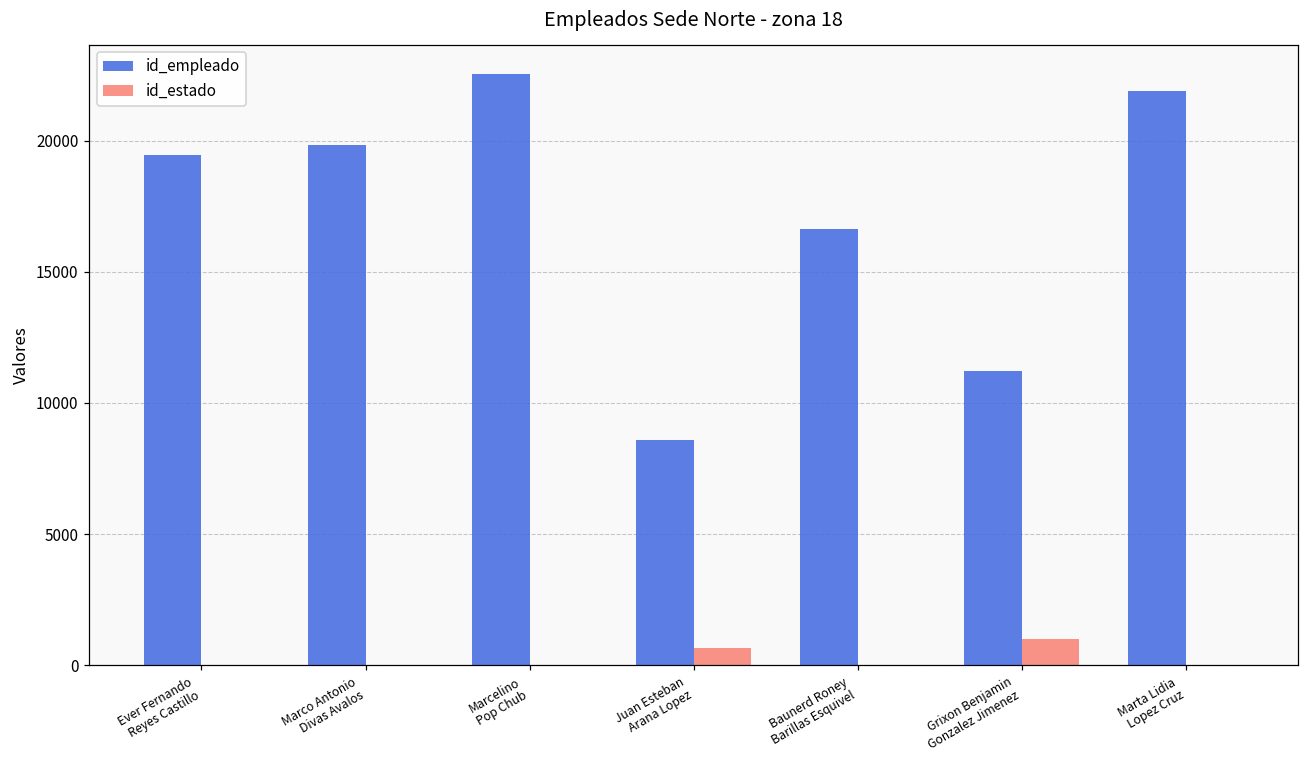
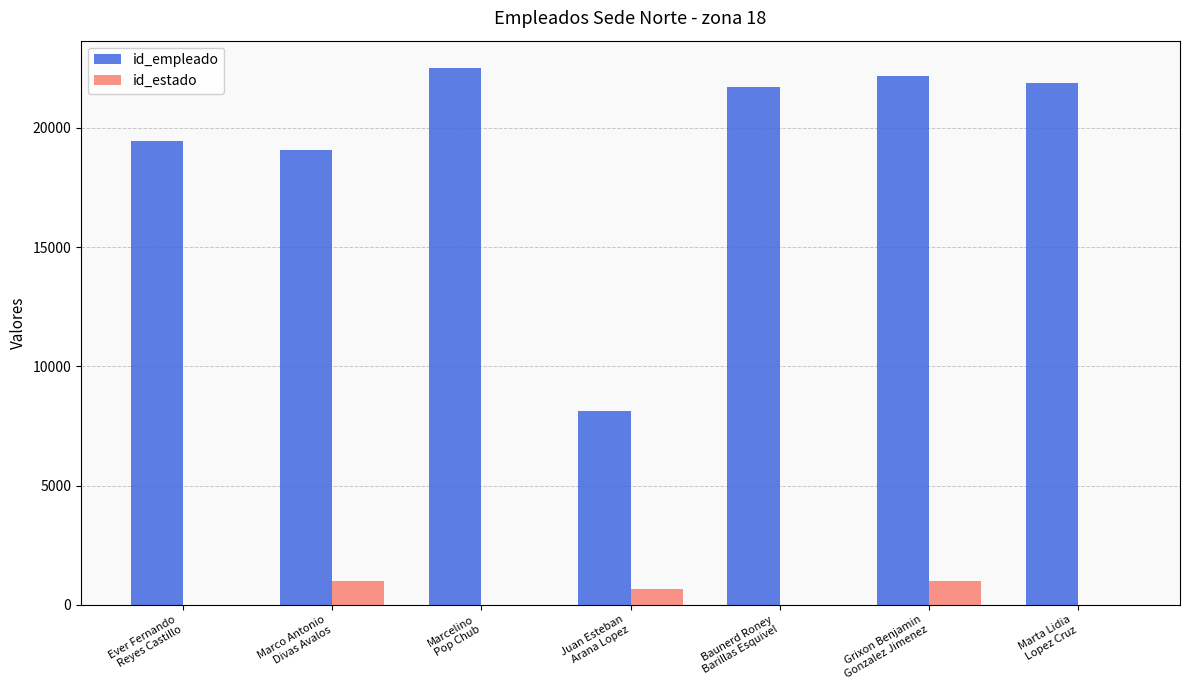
id_empleado, Marco Antonio Divas Avalos: 19800 -> 19100
id_estado, Marco Antonio Divas Avalos: 0 -> 1000
id_empleado, Juan Esteban Arana Lopez: 8600 -> 8100
id_empleado, Baunerd Roney Barillas Esquivel: 16700 -> 21700
id_empleado, Grixon Benjamin Gonzalez Jimenez: 11200 -> 22200
